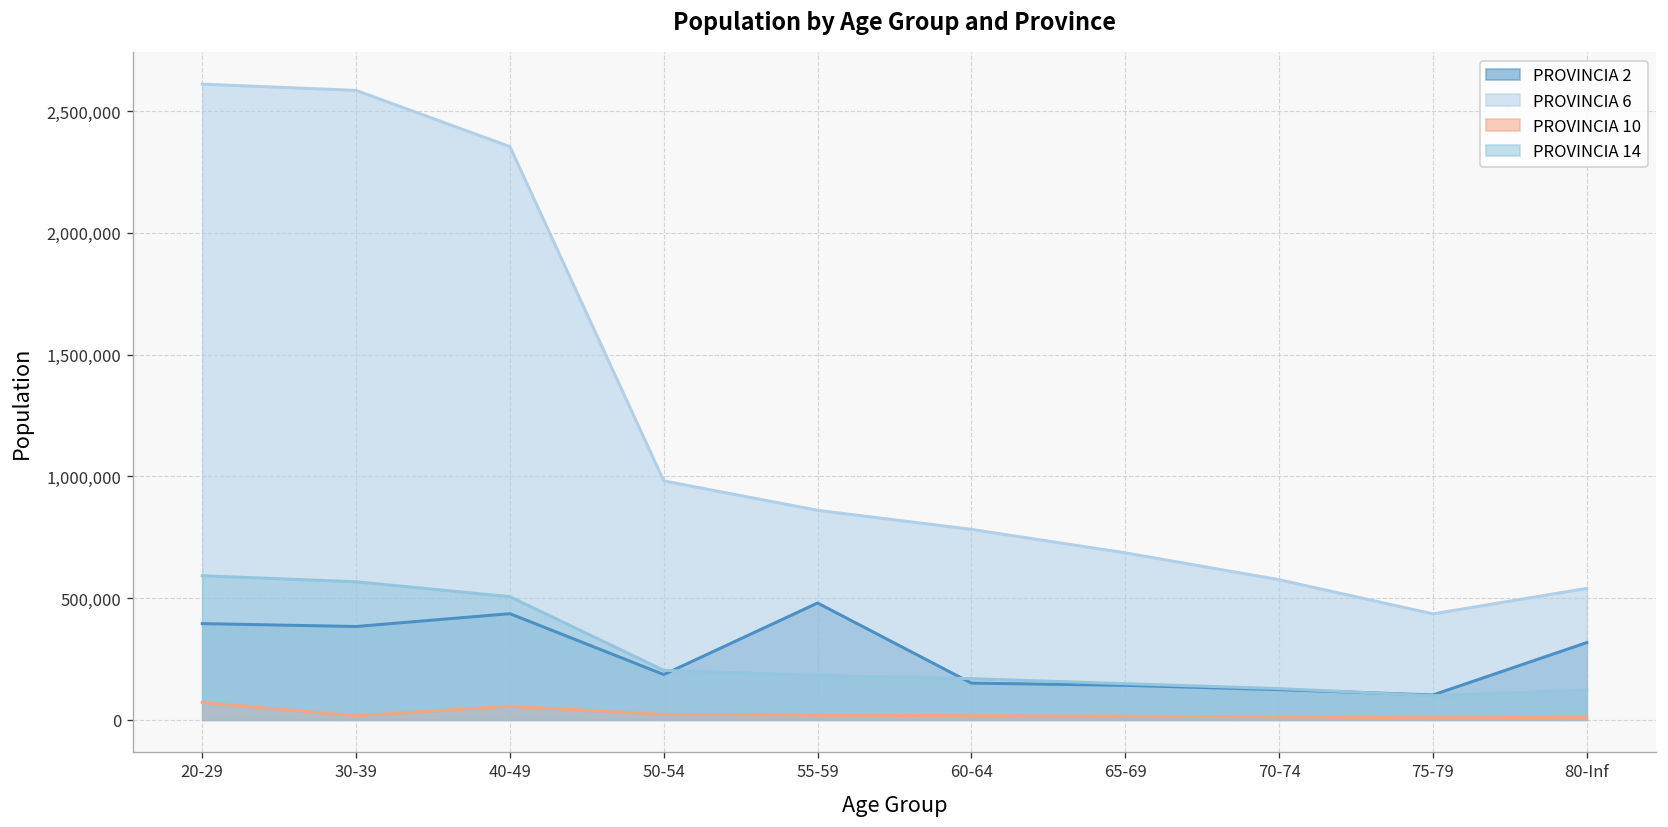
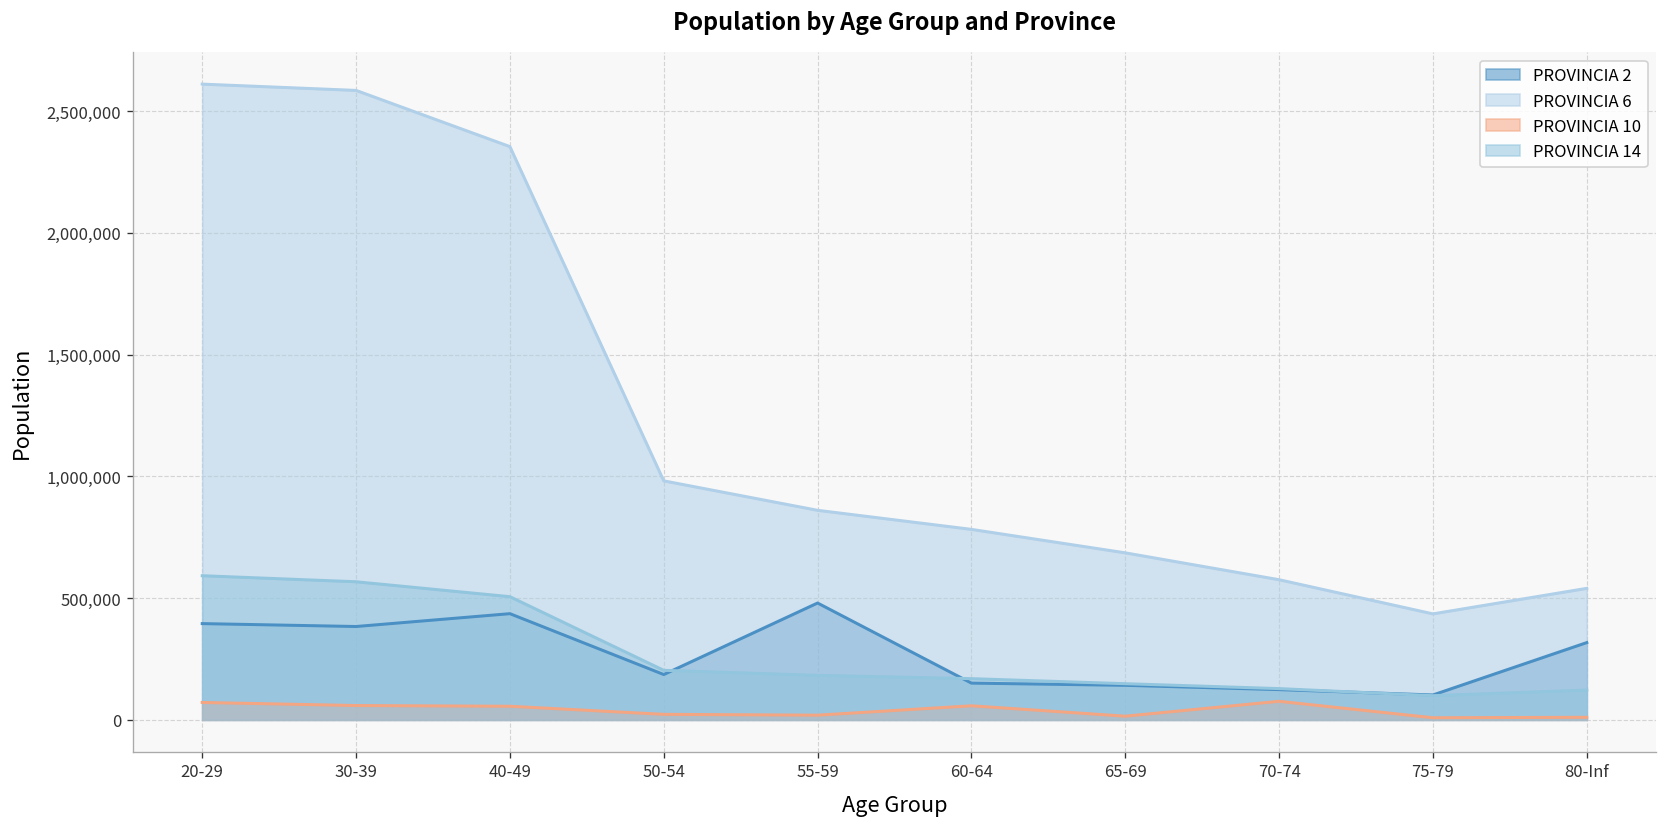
PROVINCIA 10, 30-39: 20,000 -> 60,000
PROVINCIA 10, 60-64: 20,000 -> 60,000
PROVINCIA 10, 70-74: 10,000 -> 80,000
